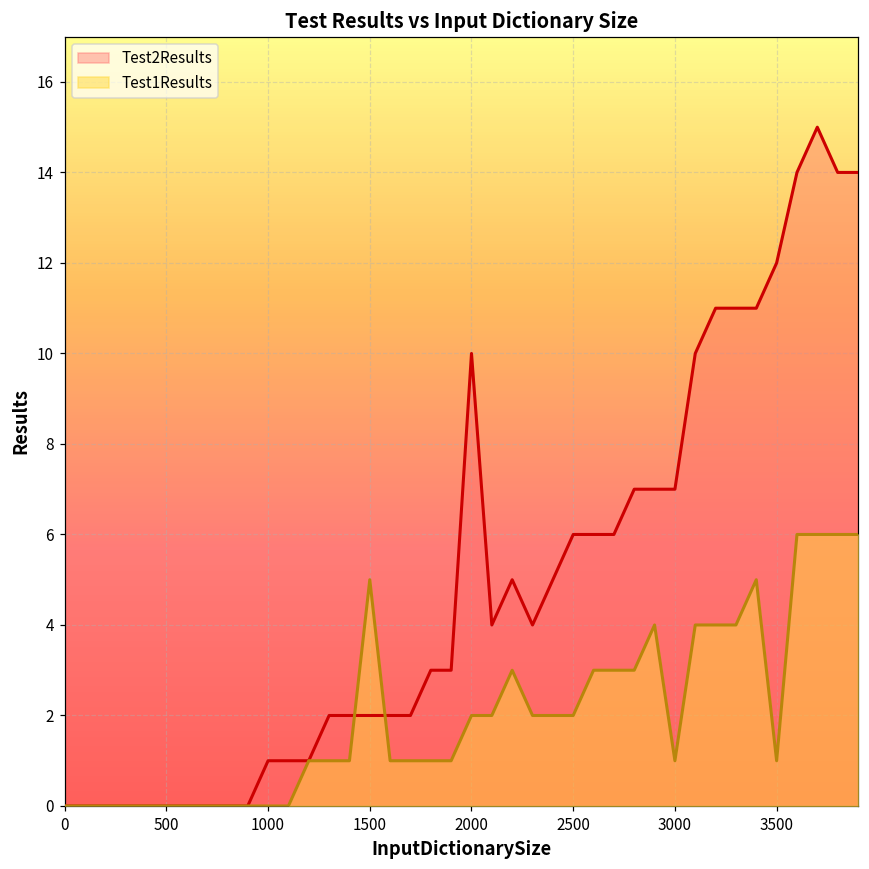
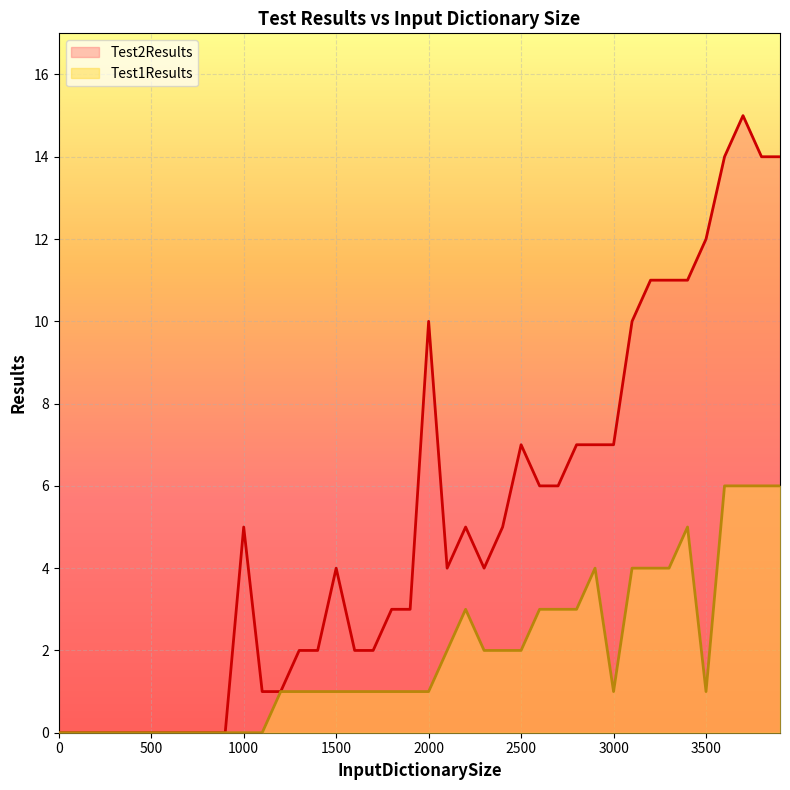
Test2Results, 1000: 1 -> 5
Test2Results, 1500: 2 -> 4
Test1Results, 1500: 5 -> 1
Test1Results, 2000: 2 -> 1
Test2Results, 2500: 6 -> 7
